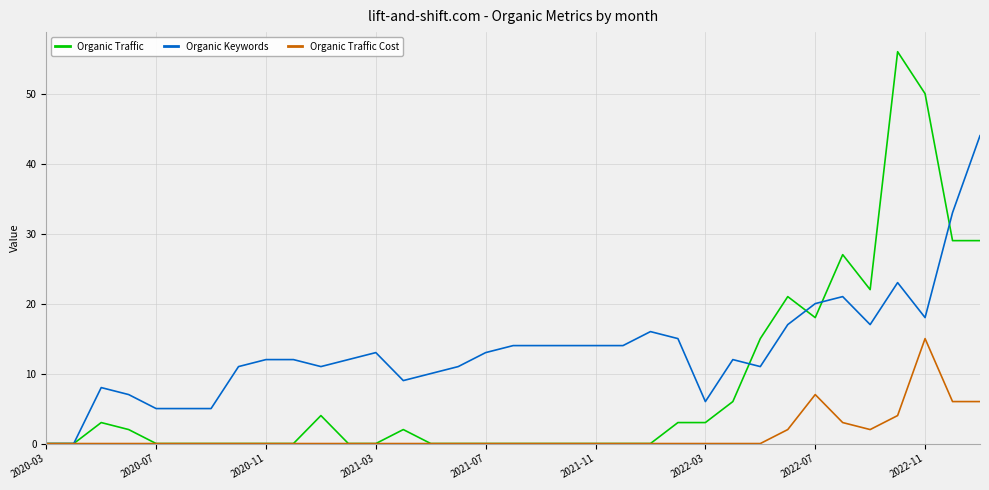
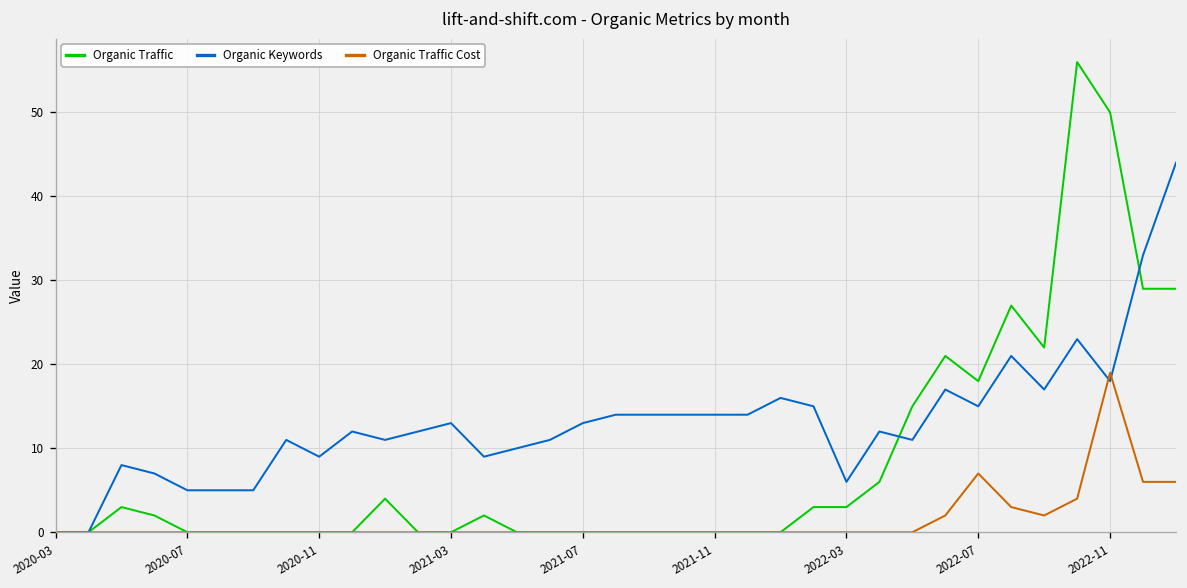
Organic Keywords, 2020-11: 12 -> 9
Organic Keywords, 2022-07: 20 -> 15
Organic Traffic Cost, 2022-11: 15 -> 19
